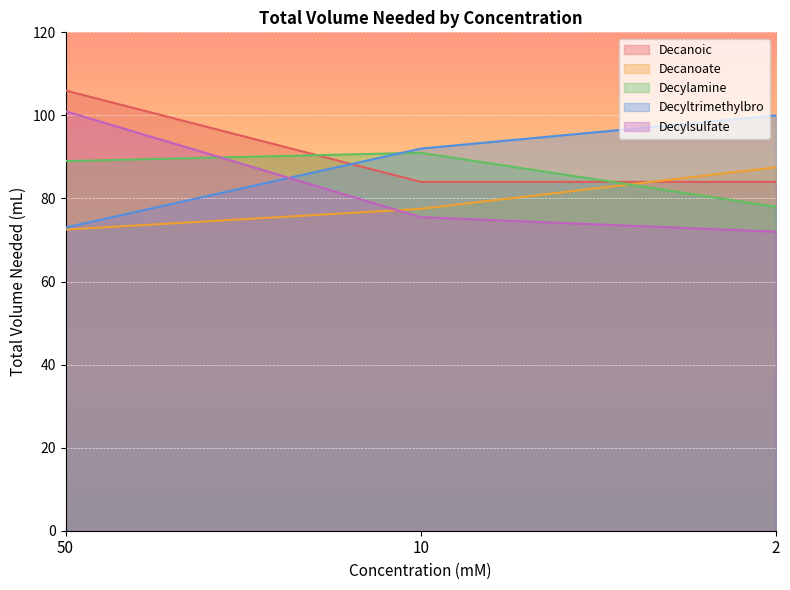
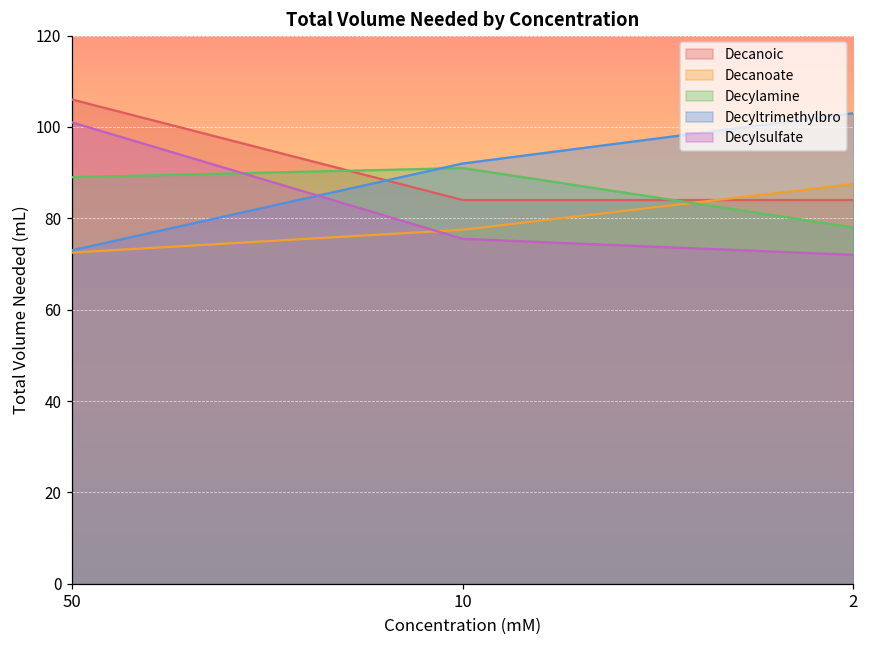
Decyltrimethylbro, 2: 100 -> 103
